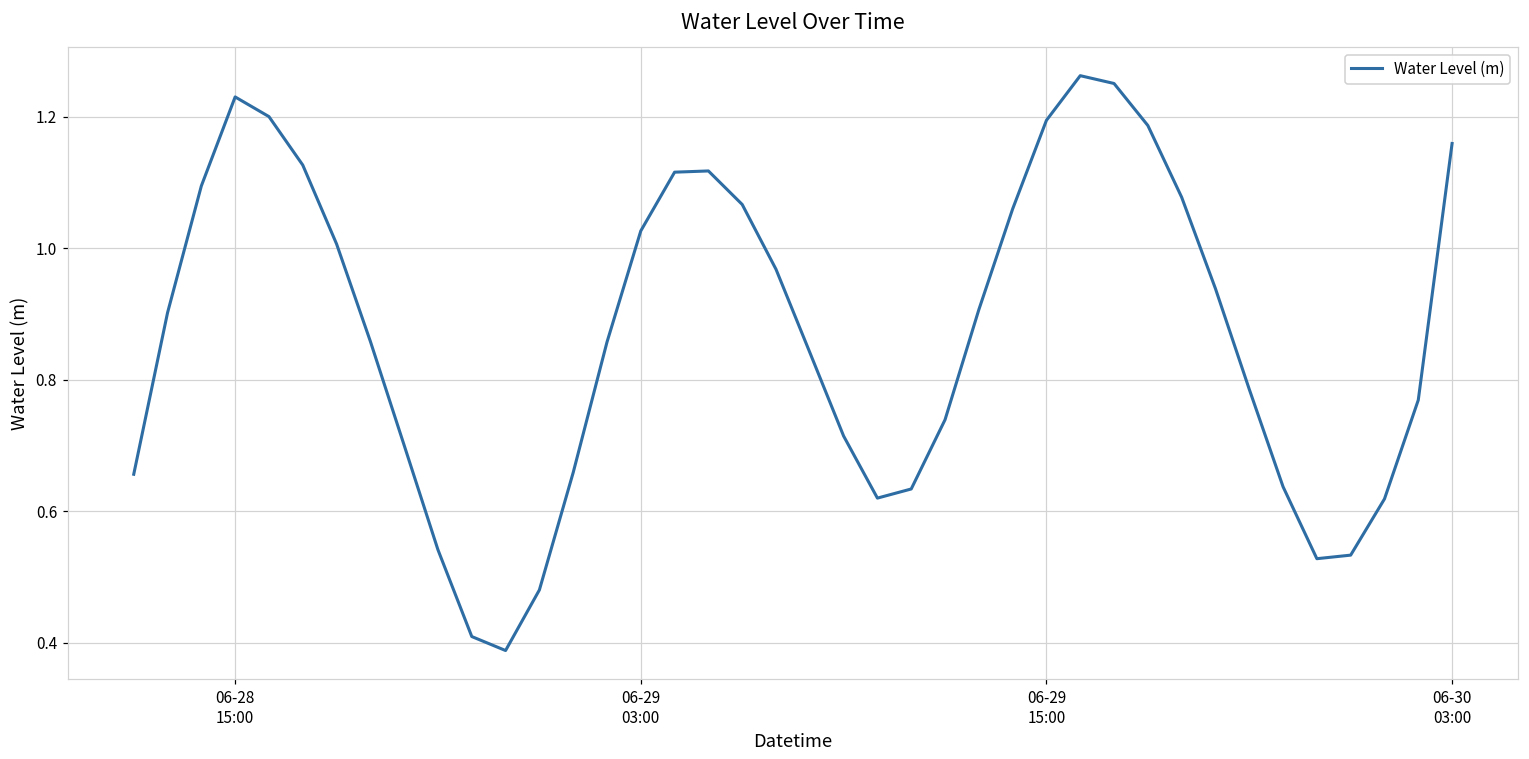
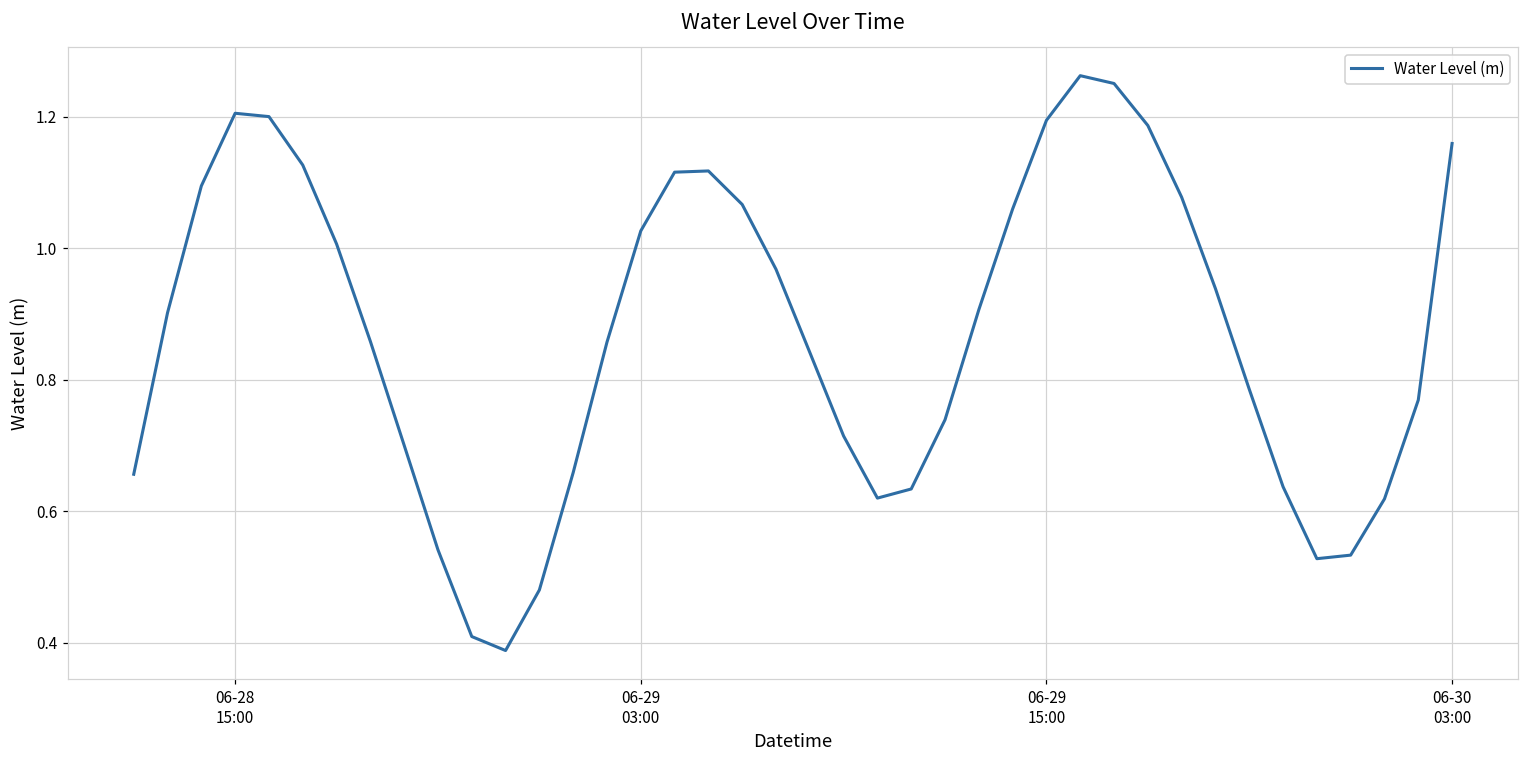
06-28 15:00: 1.23 -> 1.21
